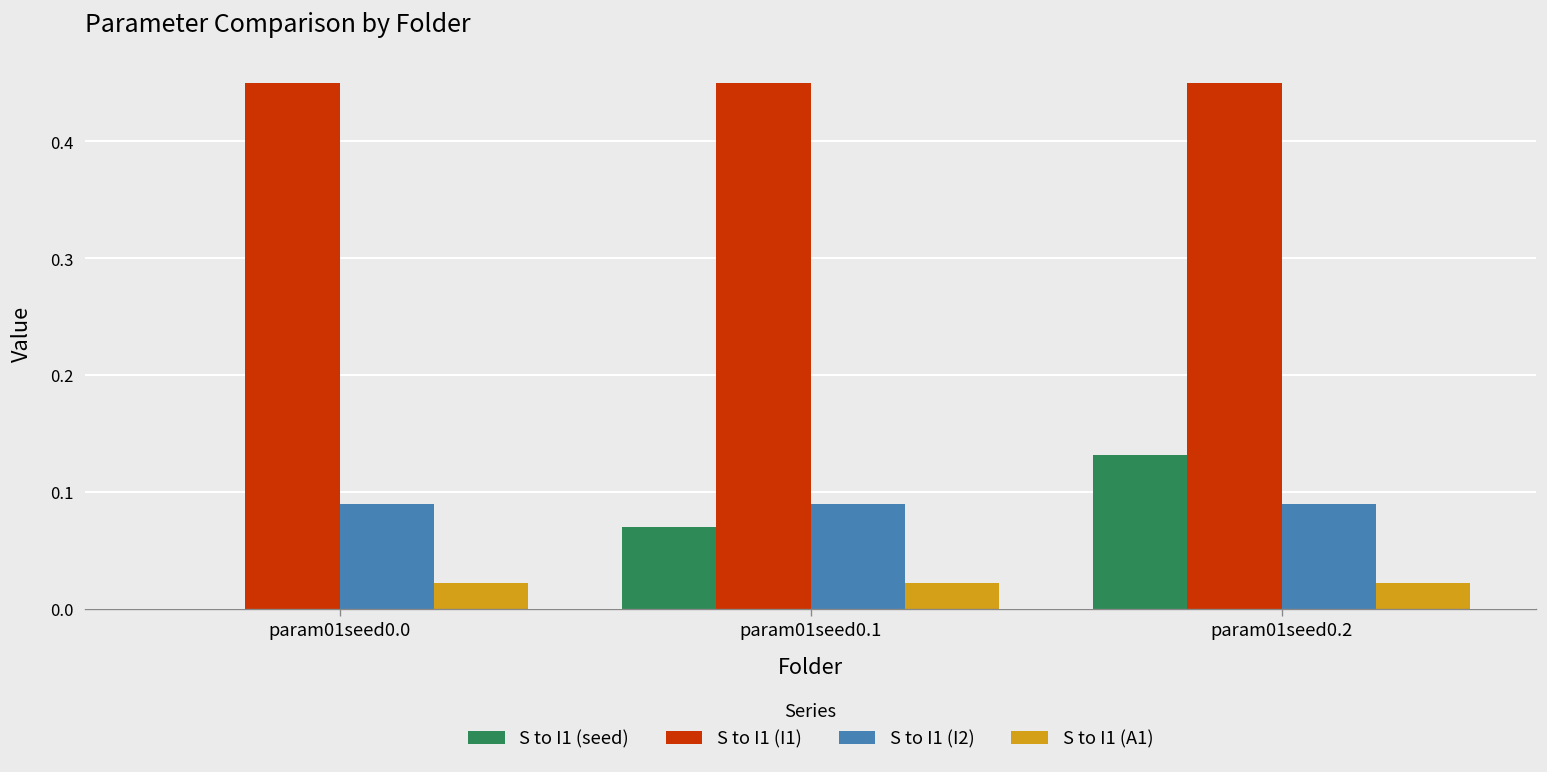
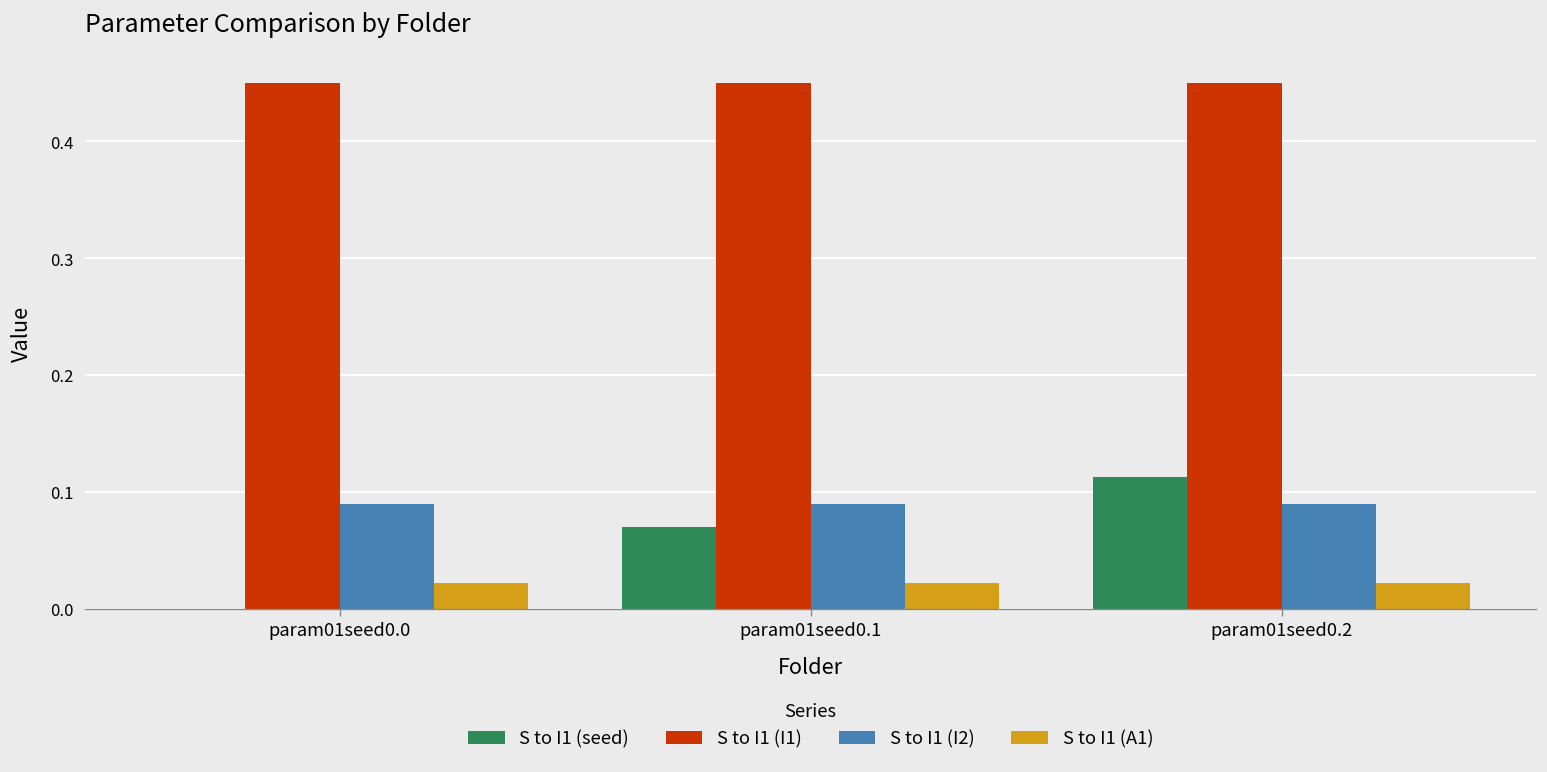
S to I1 (seed), param01seed0.2: 0.13 -> 0.11
